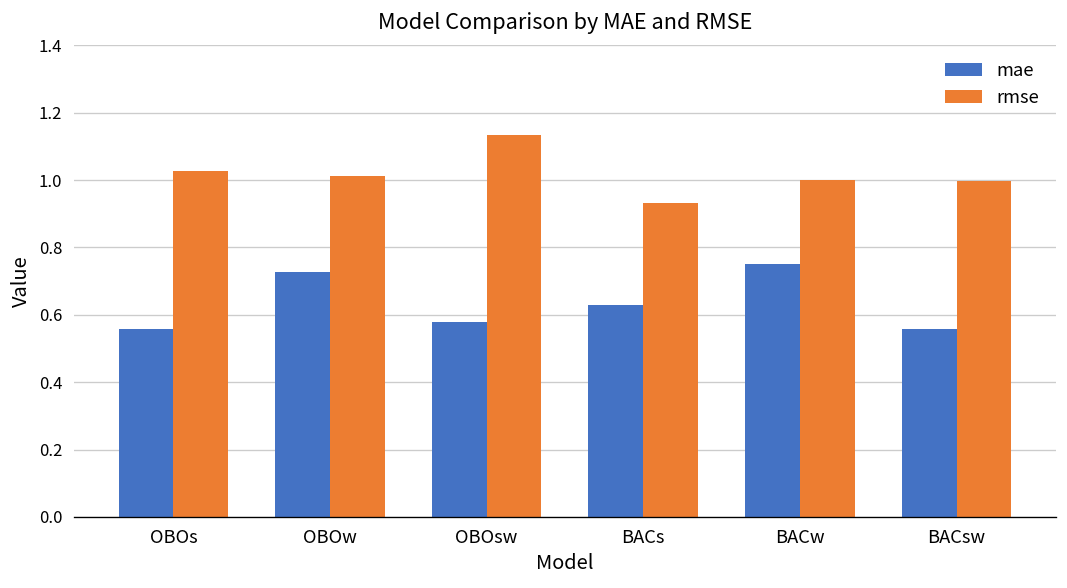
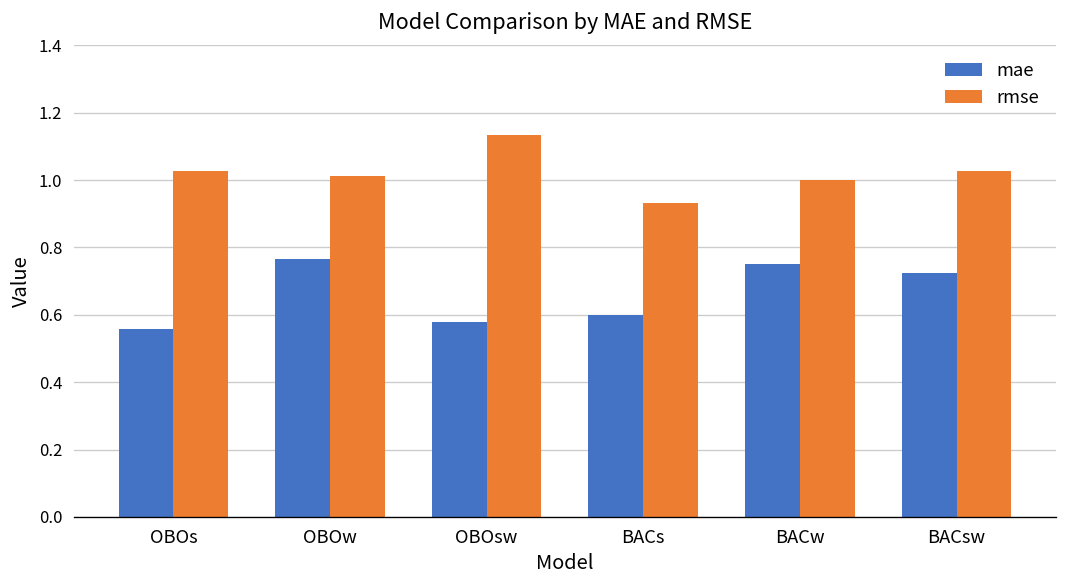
mae, OBOw: 0.73 -> 0.77
mae, BACs: 0.63 -> 0.60
mae, BACsw: 0.56 -> 0.72
rmse, BACsw: 1.00 -> 1.03
